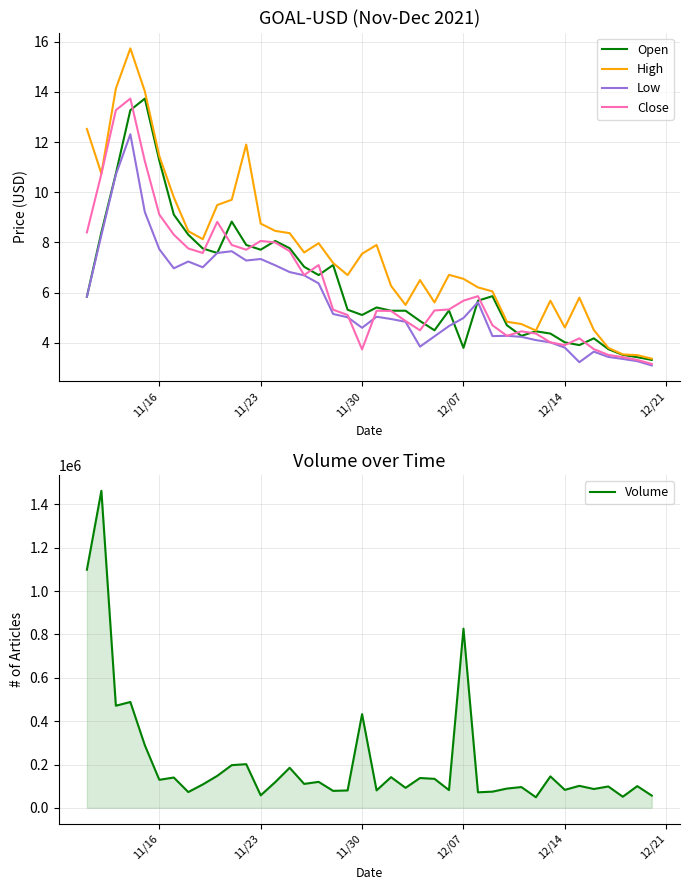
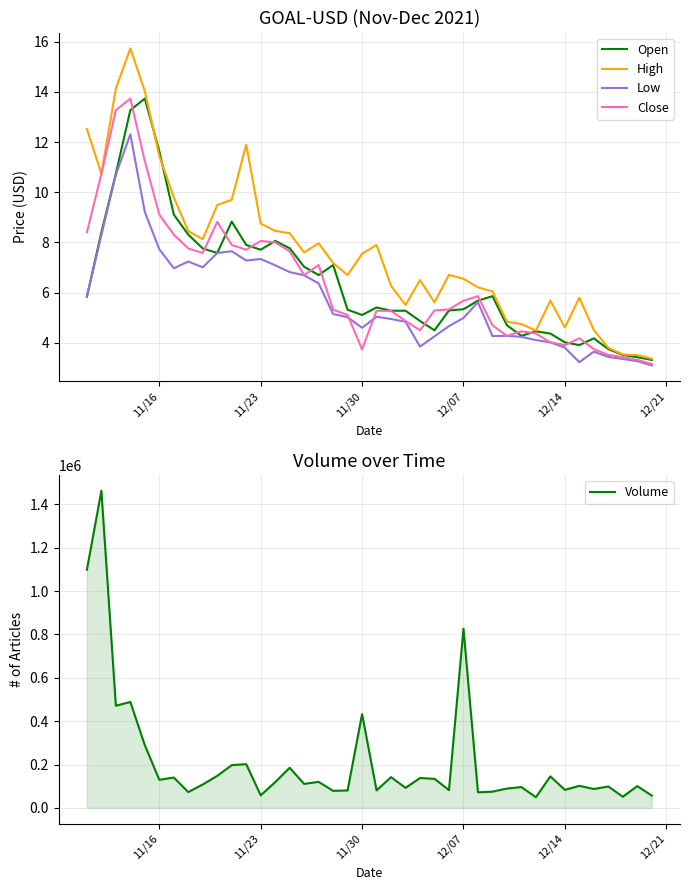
GOAL-USD (Nov-Dec 2021), Open, 11/16: 11.3 -> 11.6
GOAL-USD (Nov-Dec 2021), Open, 12/07: 3.8 -> 5.3
